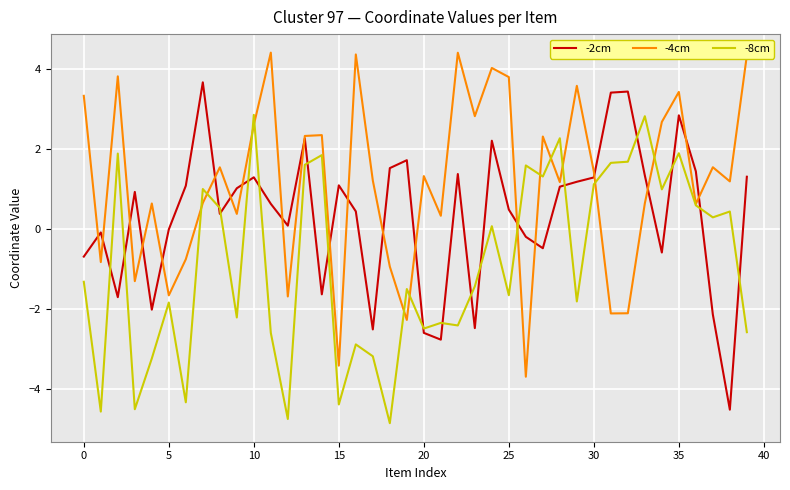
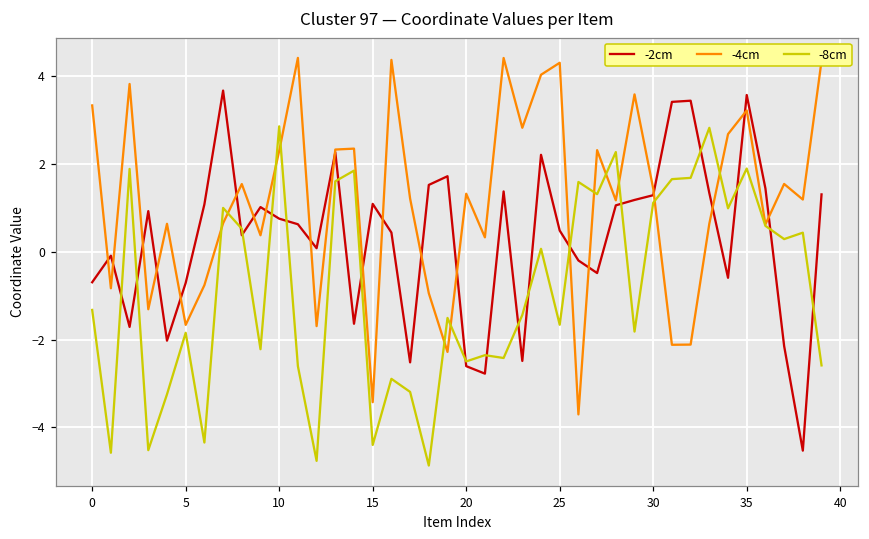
-2cm, 5: 0.0 -> -0.7
-2cm, 10: 1.3 -> 0.8
-4cm, 10: 2.6 -> 2.3
-4cm, 25: 3.8 -> 4.3
-2cm, 35: 2.8 -> 3.6
-4cm, 35: 3.4 -> 3.2
